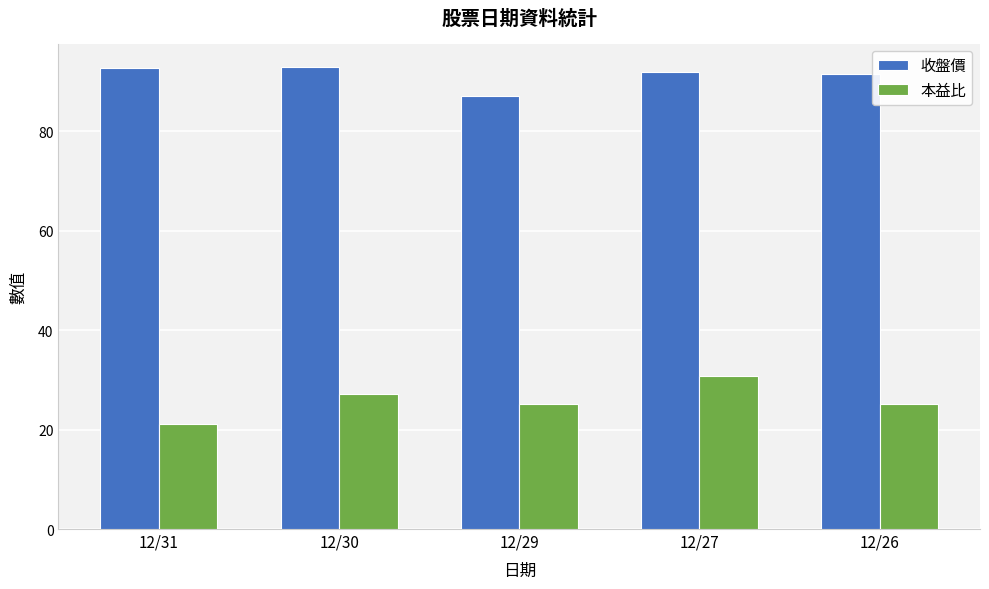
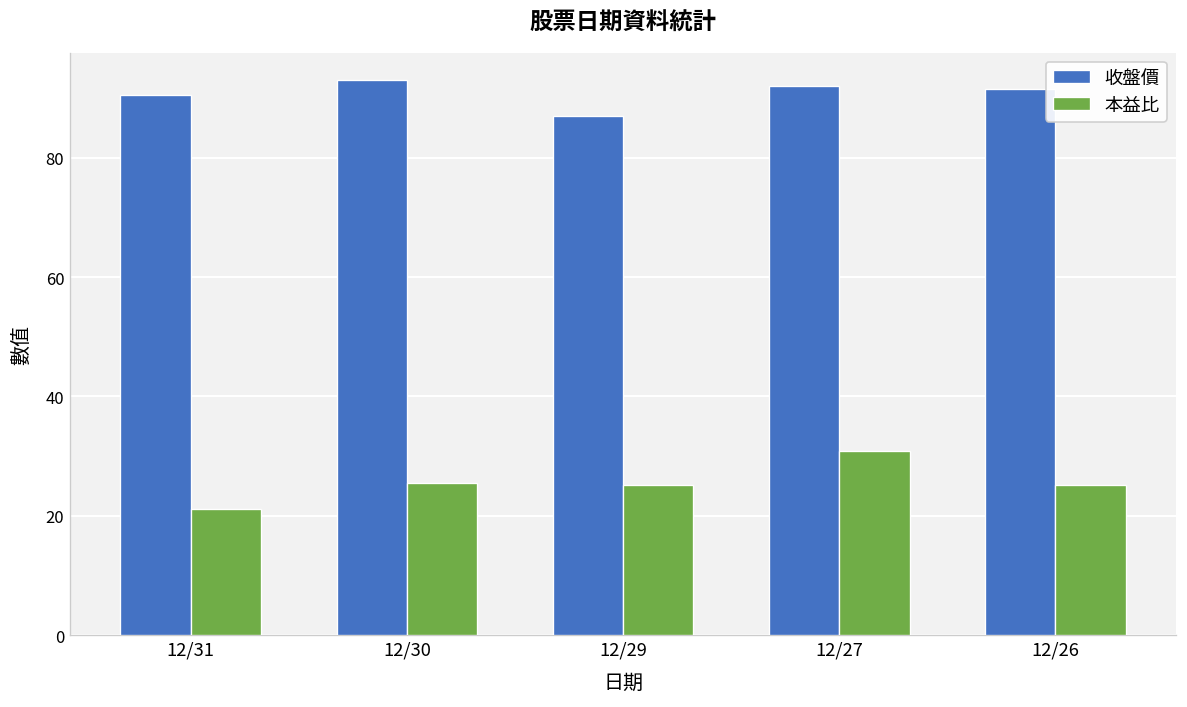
收盤價, 12/31: 93 -> 91
本益比, 12/30: 27 -> 25
